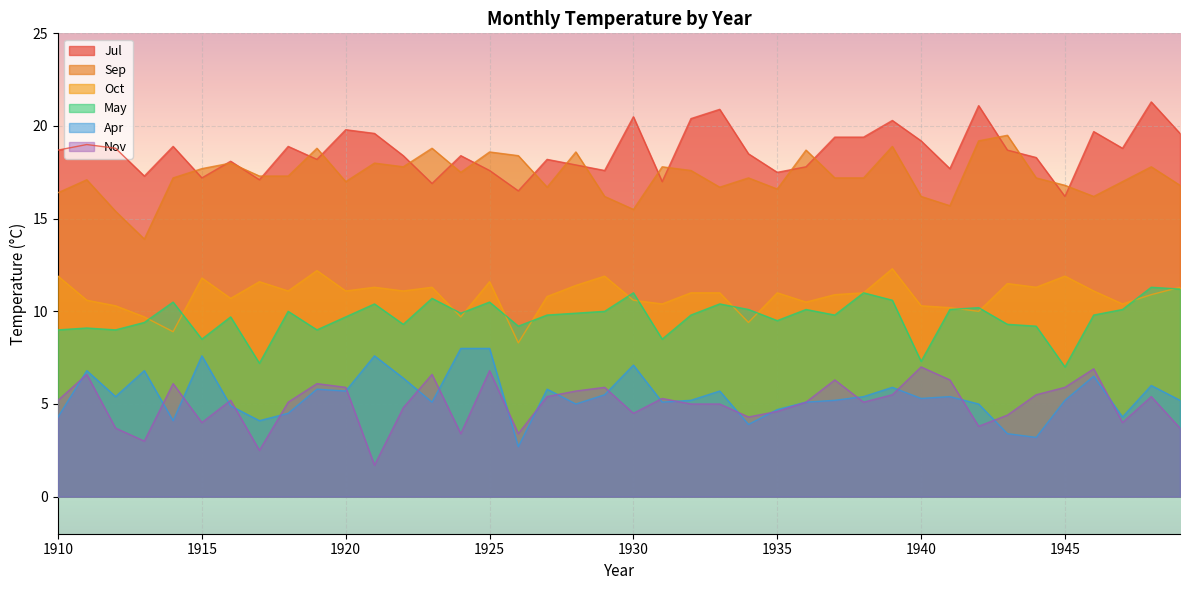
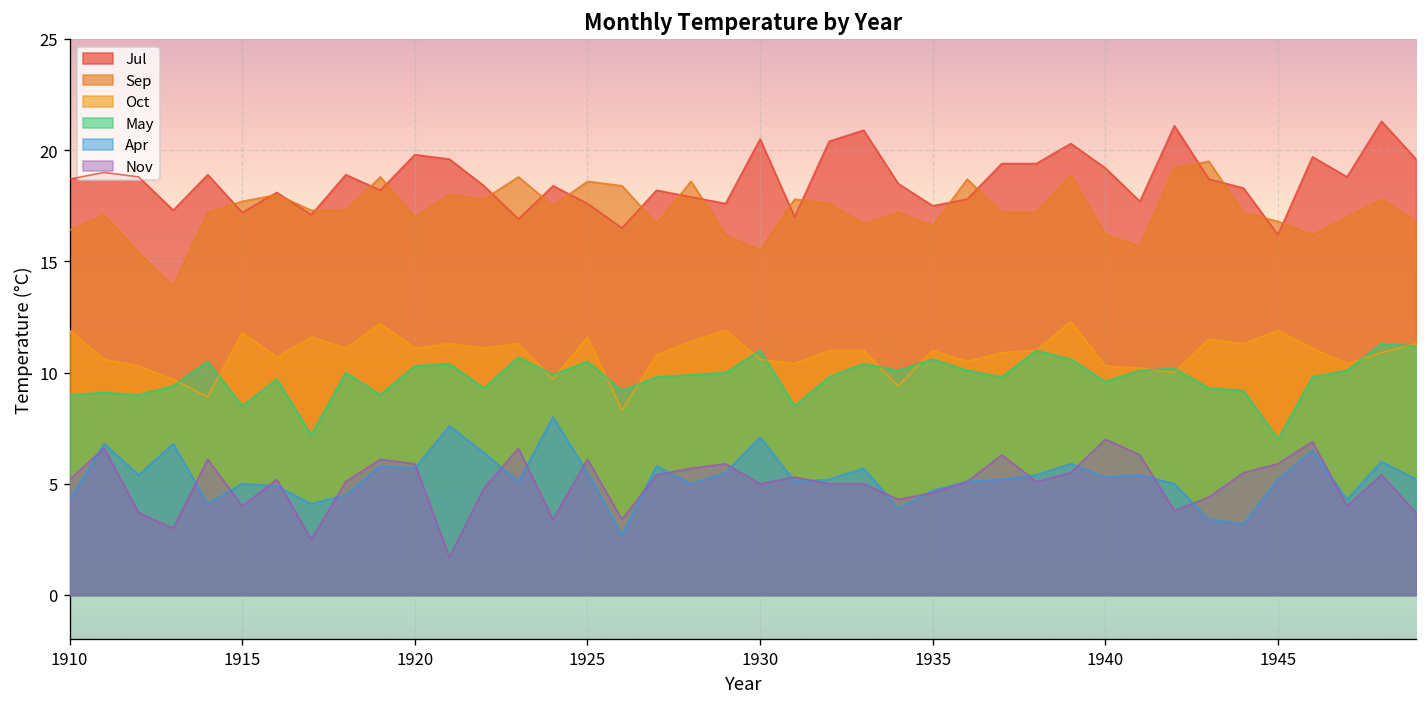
Apr, 1915: 7.6 -> 5.0
May, 1920: 9.7 -> 10.3
Apr, 1925: 8.0 -> 5.5
Nov, 1925: 6.8 -> 6.1
Nov, 1930: 4.5 -> 5.0
May, 1935: 9.5 -> 10.6
May, 1940: 7.3 -> 9.6
